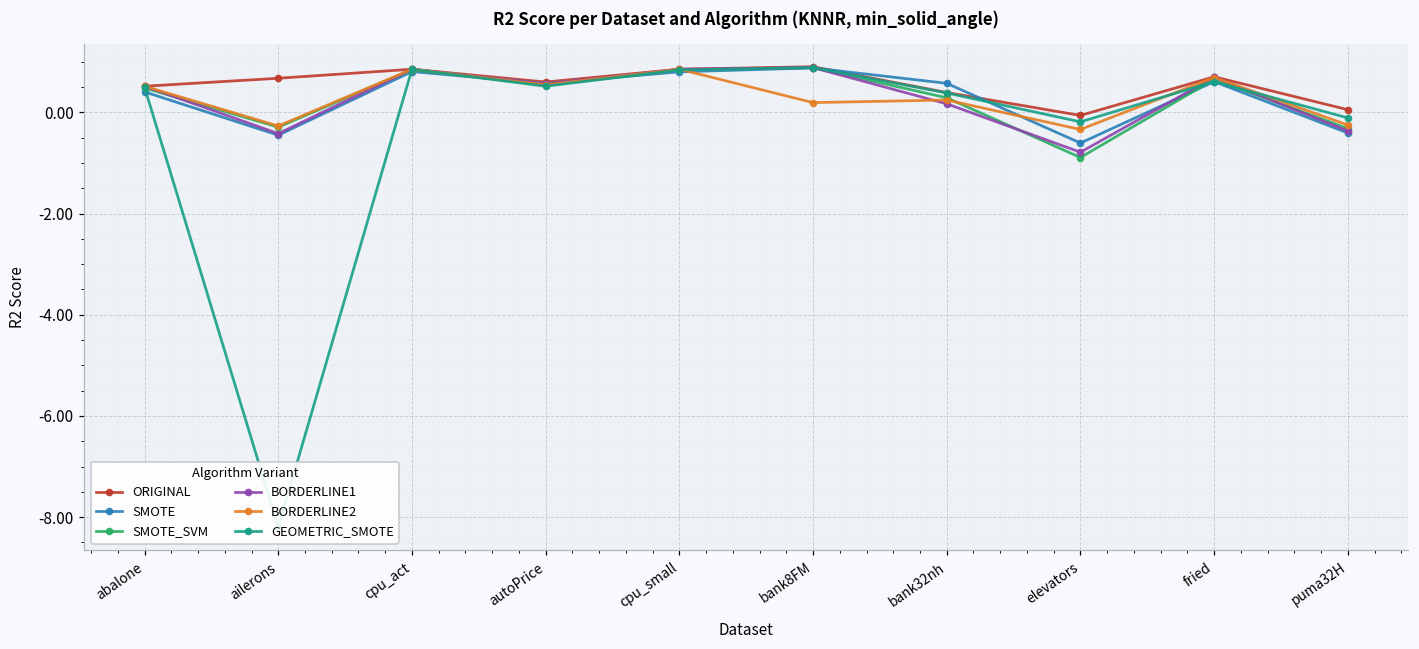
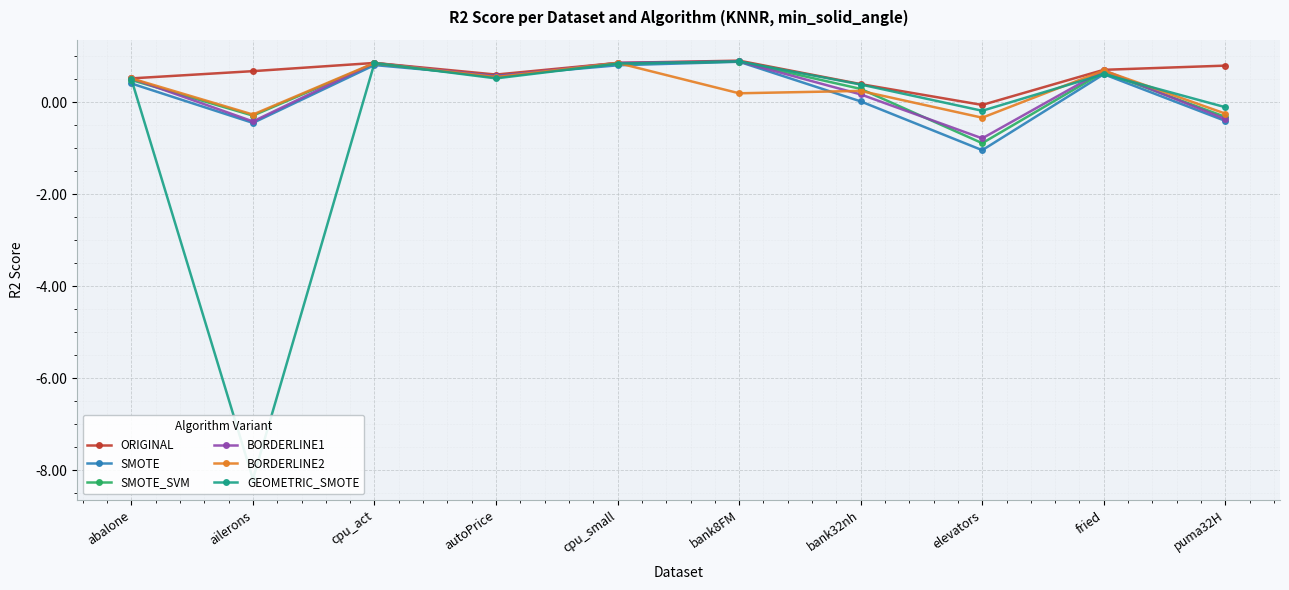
SMOTE, bank32nh: 0.6 -> 0.0
SMOTE, elevators: -0.6 -> -1.0
ORIGINAL, puma32H: 0.1 -> 0.8
